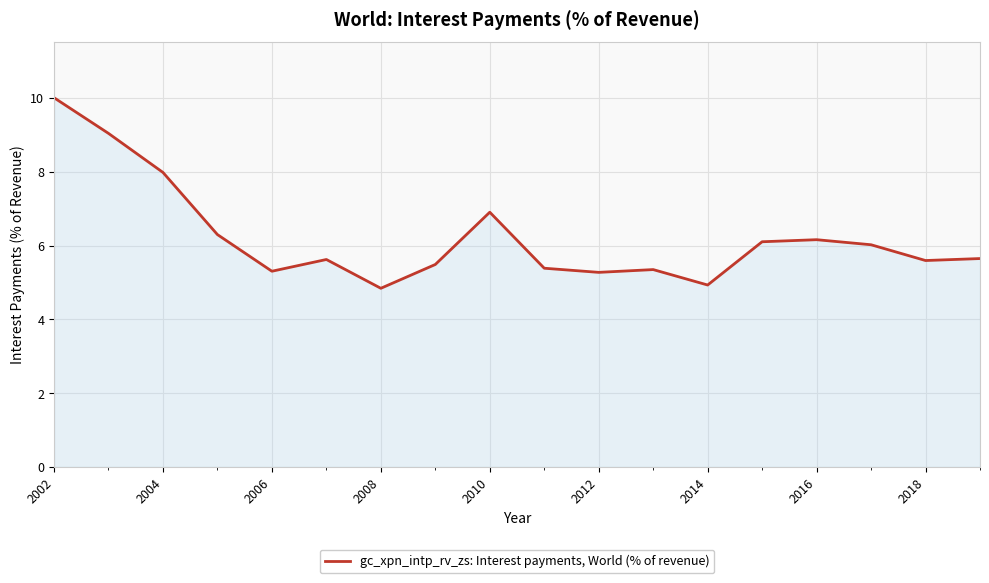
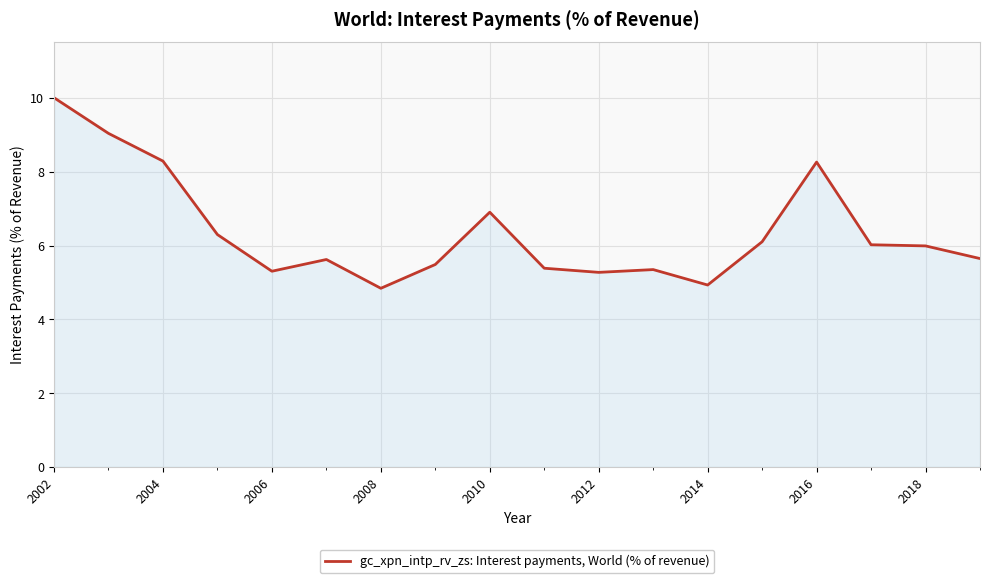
2004: 8.0 -> 8.3
2016: 6.2 -> 8.3
2018: 5.6 -> 6.0
